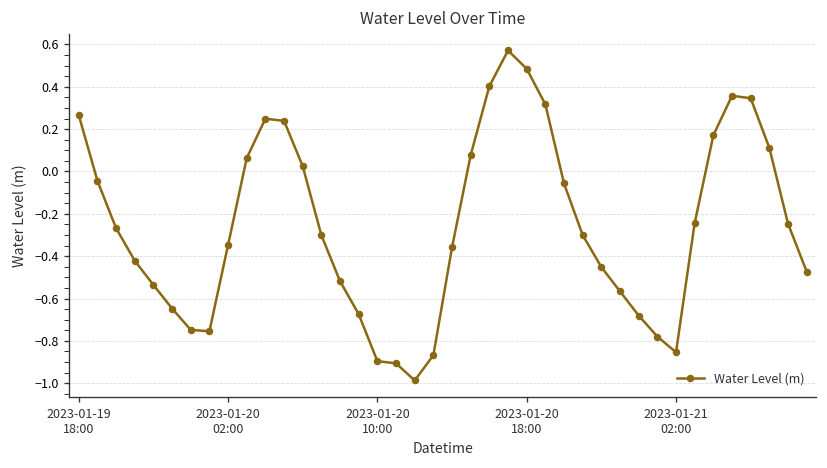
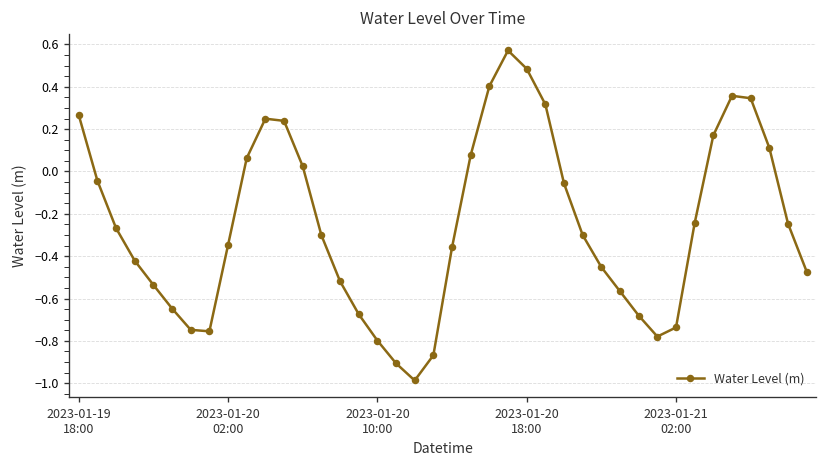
2023-01-20 10:00: -0.90 -> -0.80
2023-01-21 02:00: -0.85 -> -0.74
